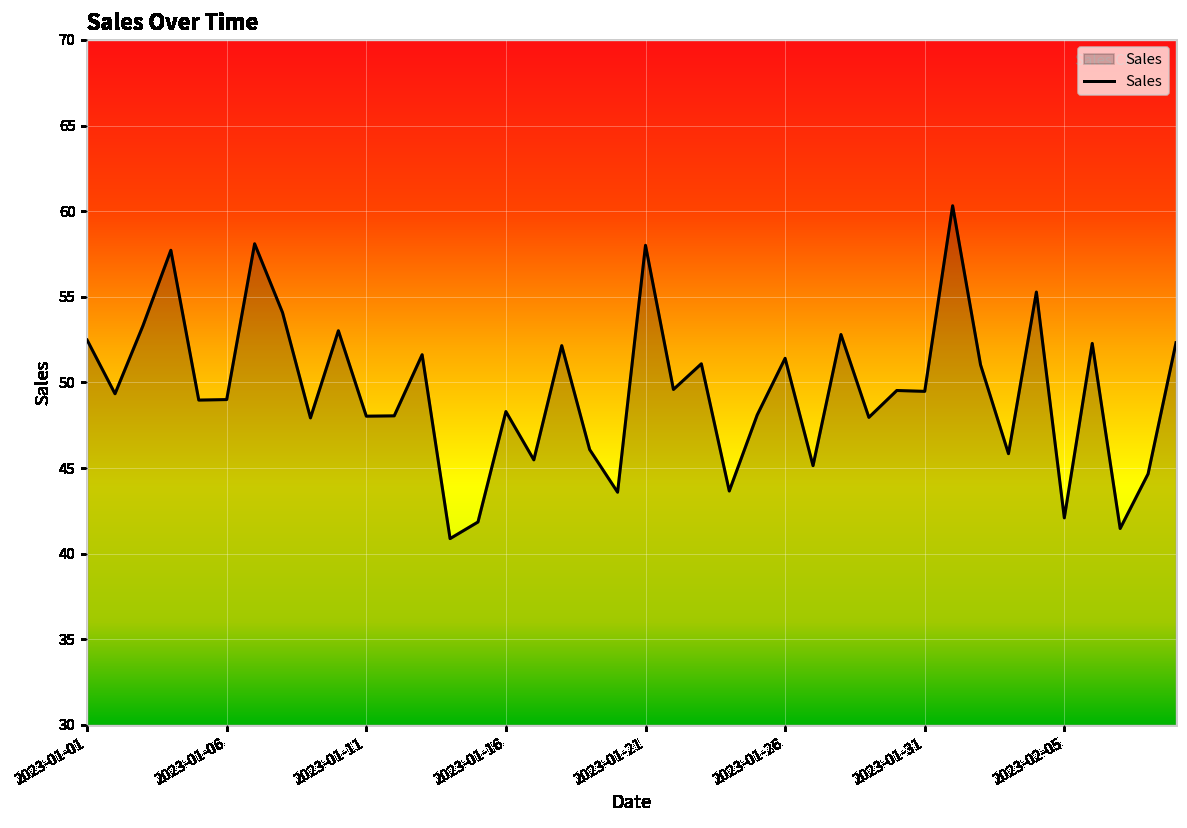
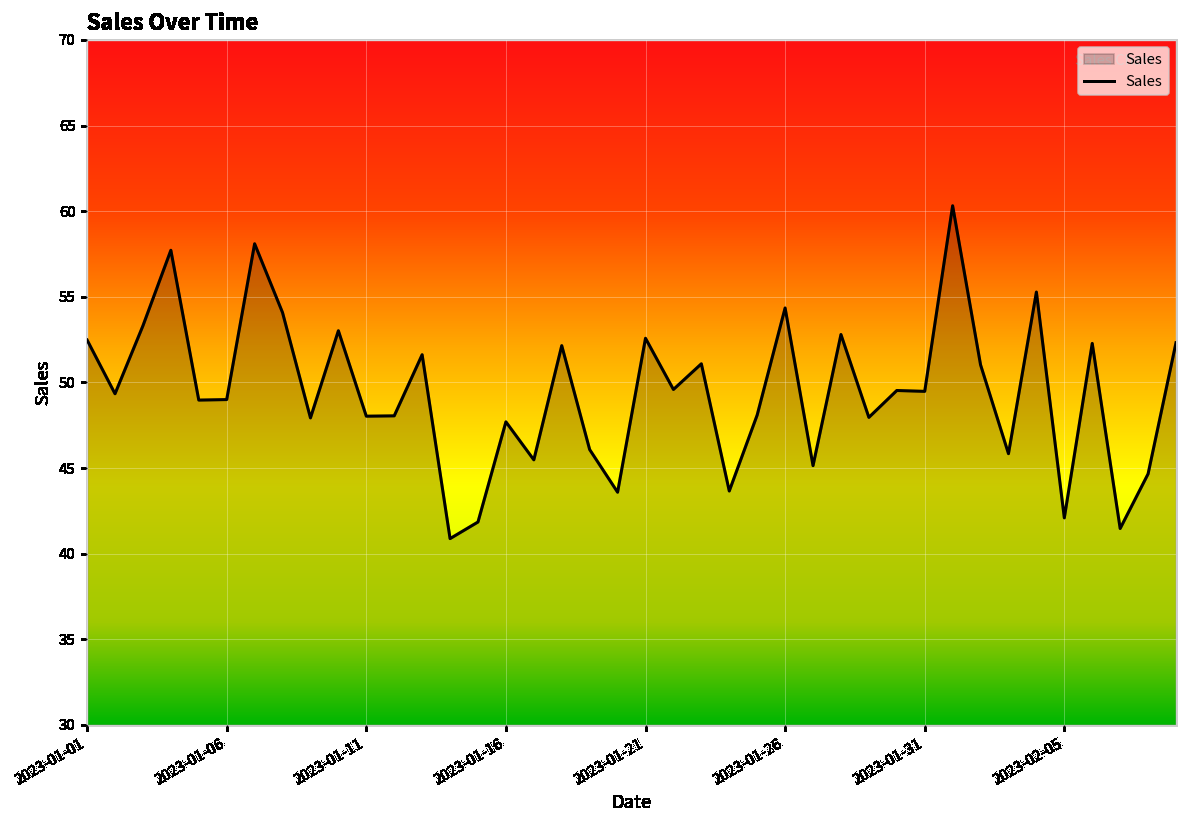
2023-01-16: 48.3 -> 47.7
2023-01-21: 58.0 -> 52.6
2023-01-26: 51.4 -> 54.4
